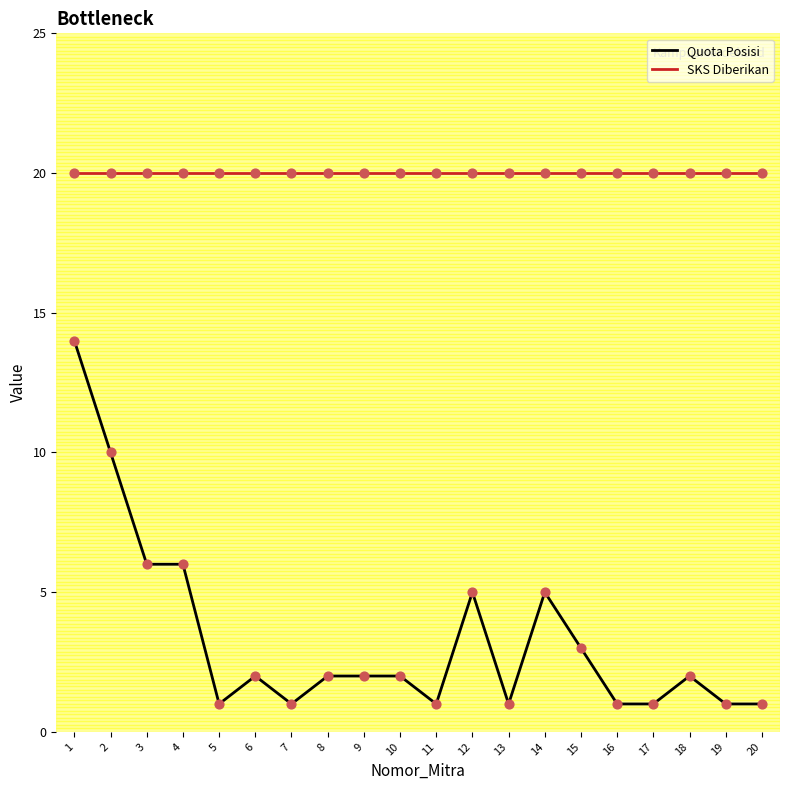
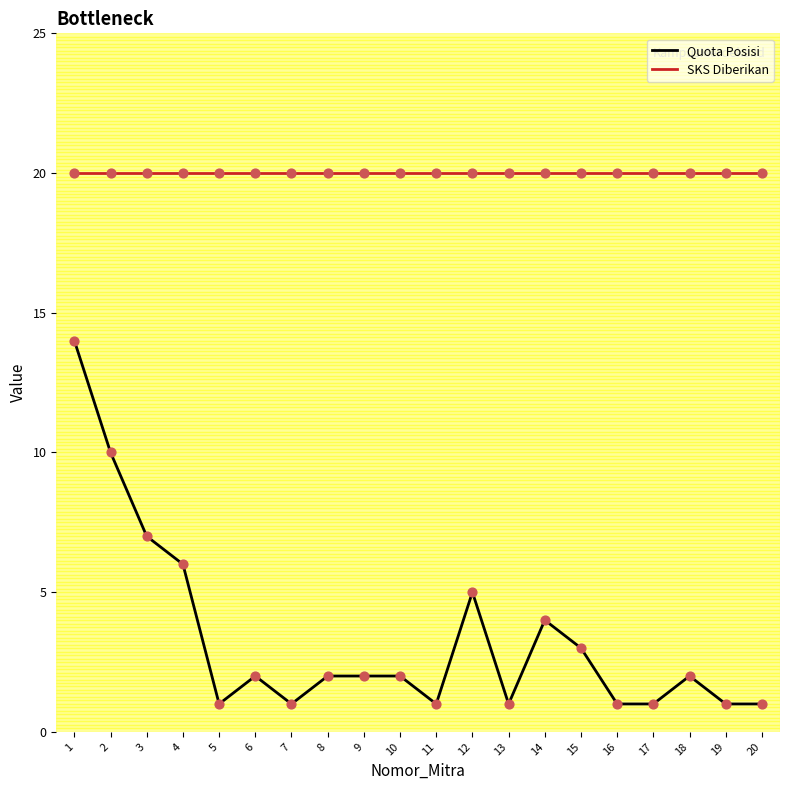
Quota Posisi, 3: 6 -> 7
Quota Posisi, 14: 5 -> 4
